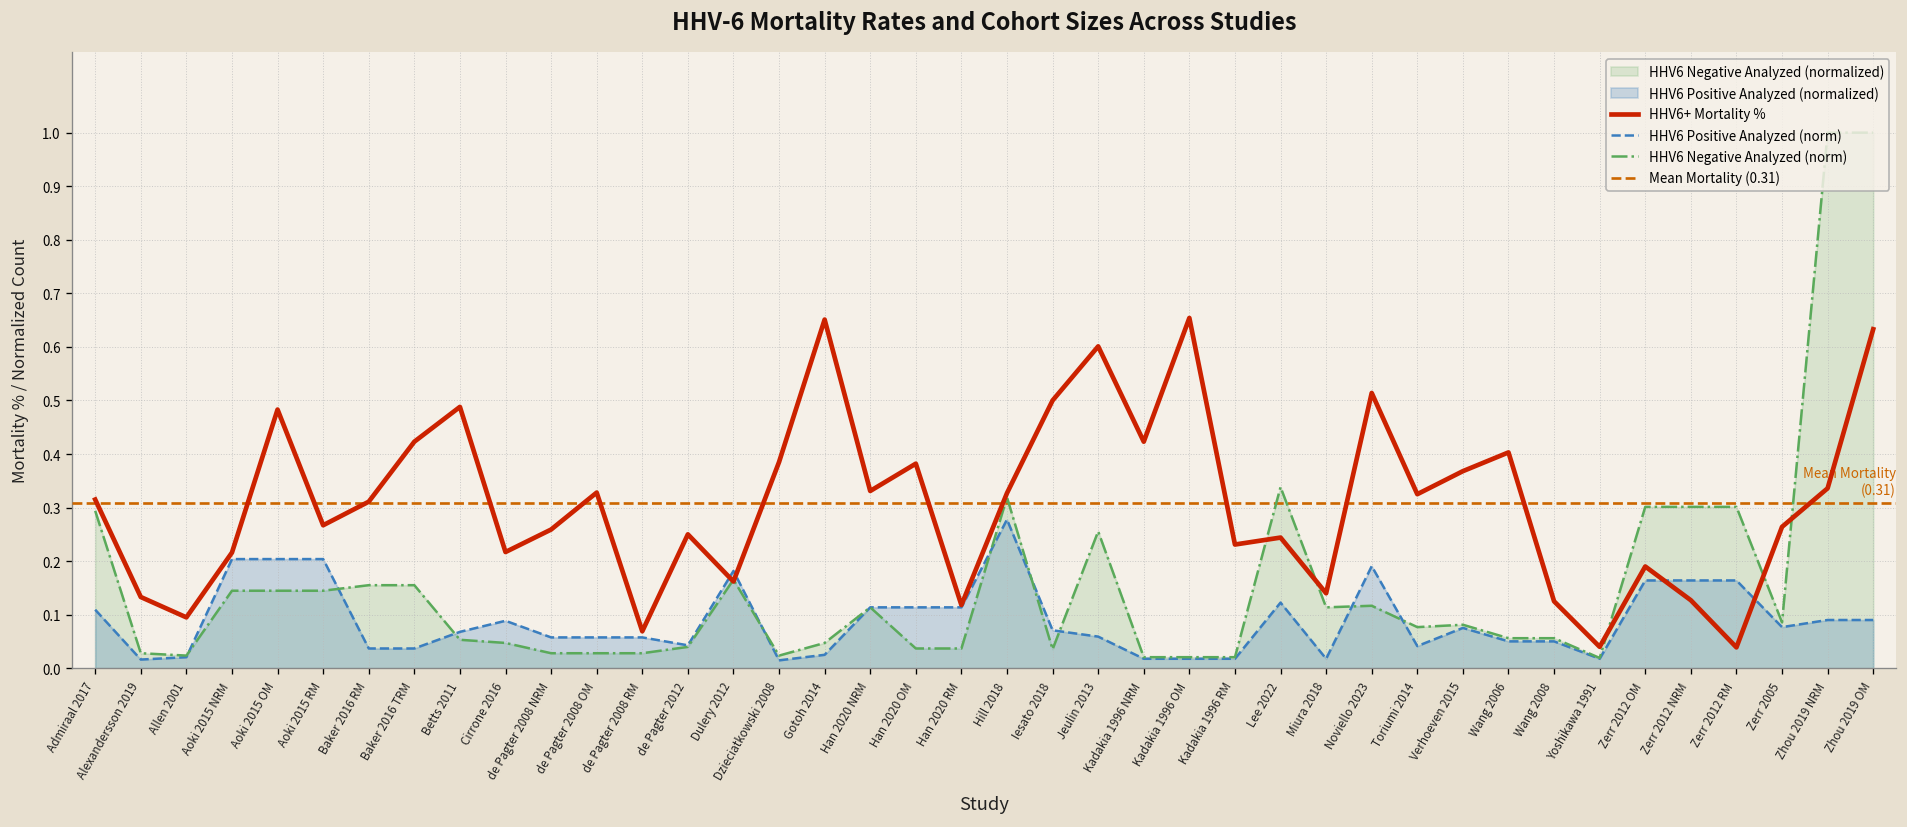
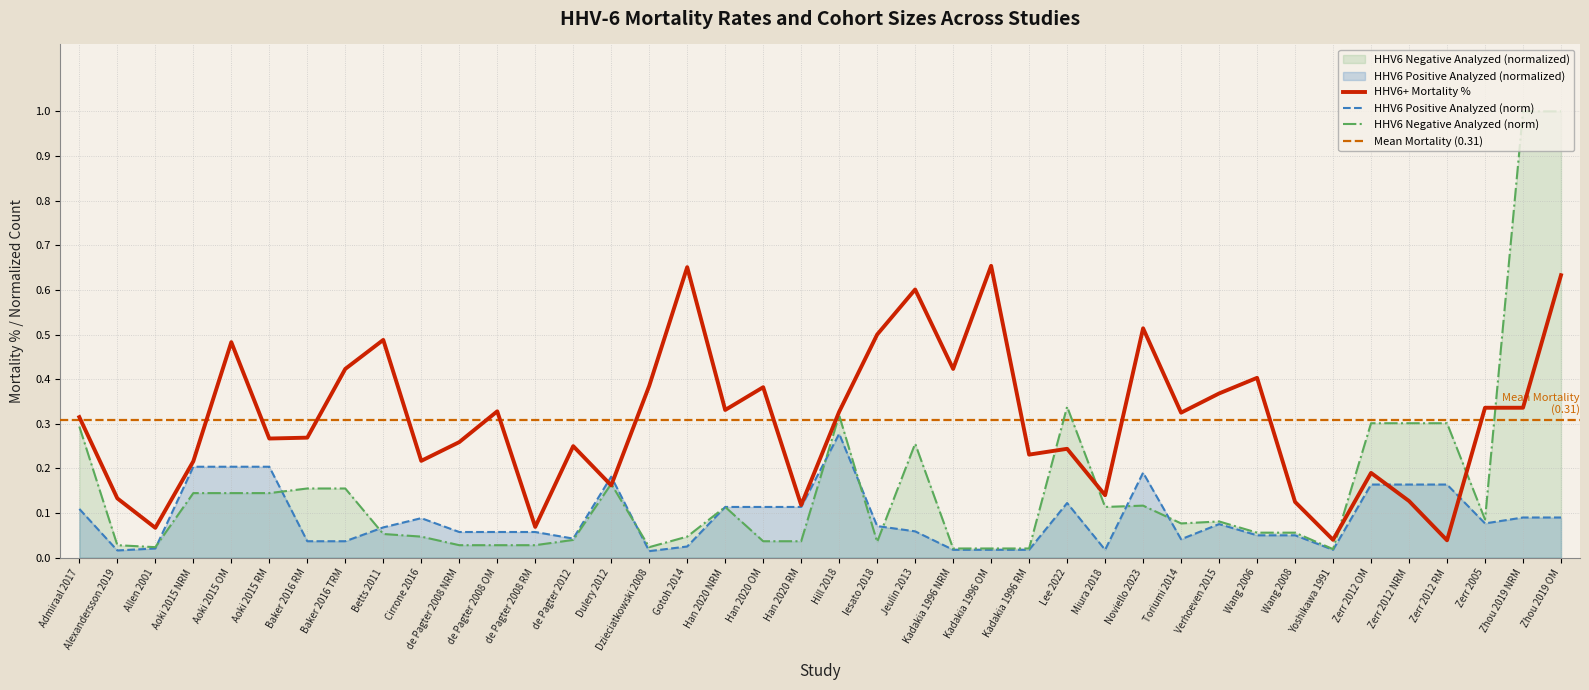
HHV6+ Mortality %, Allen 2001: 0.10 -> 0.07
HHV6+ Mortality %, Baker 2016 RM: 0.31 -> 0.27
HHV6+ Mortality %, Zerr 2005: 0.26 -> 0.34
